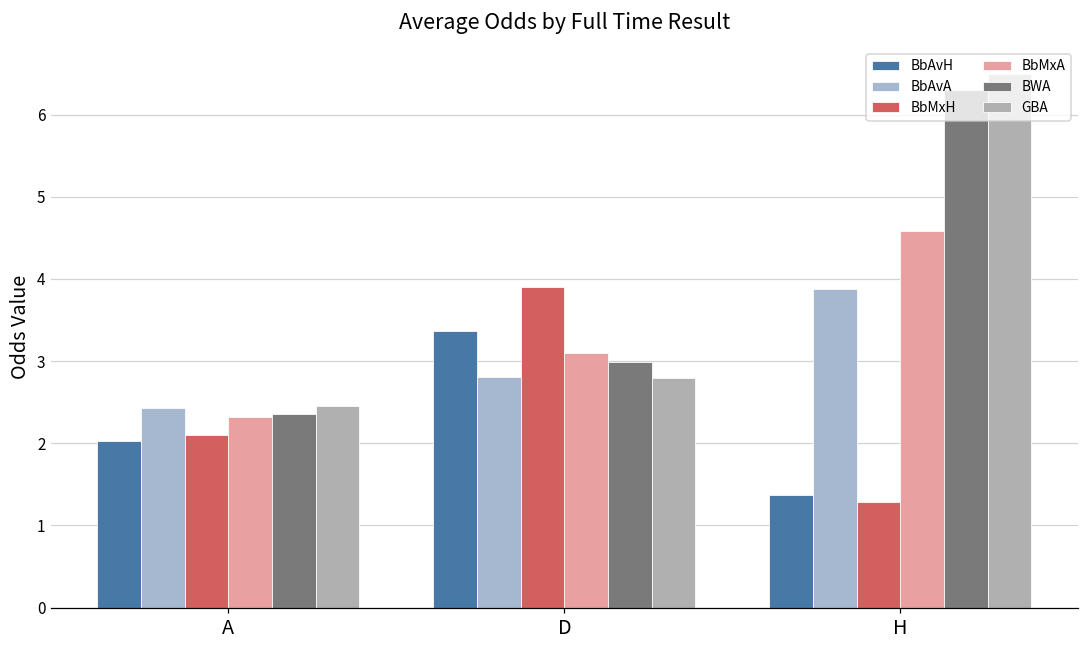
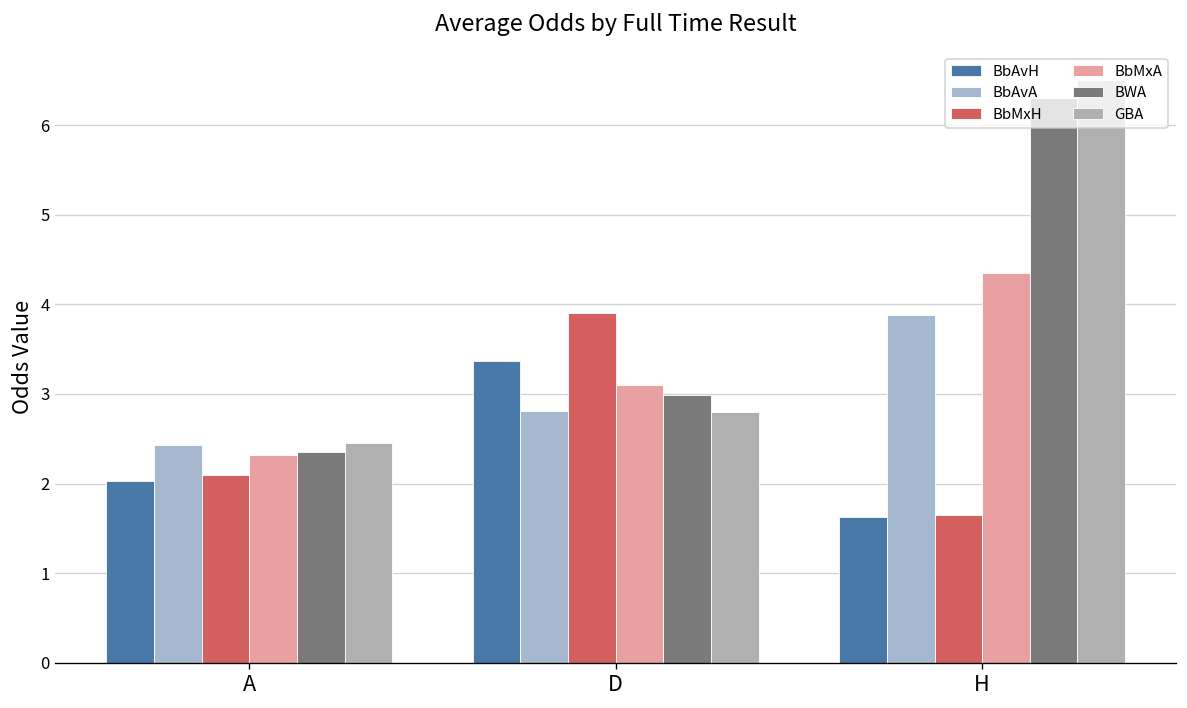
BbAvH, H: 1.4 -> 1.6
BbMxH, H: 1.3 -> 1.7
BbMxA, H: 4.6 -> 4.4
